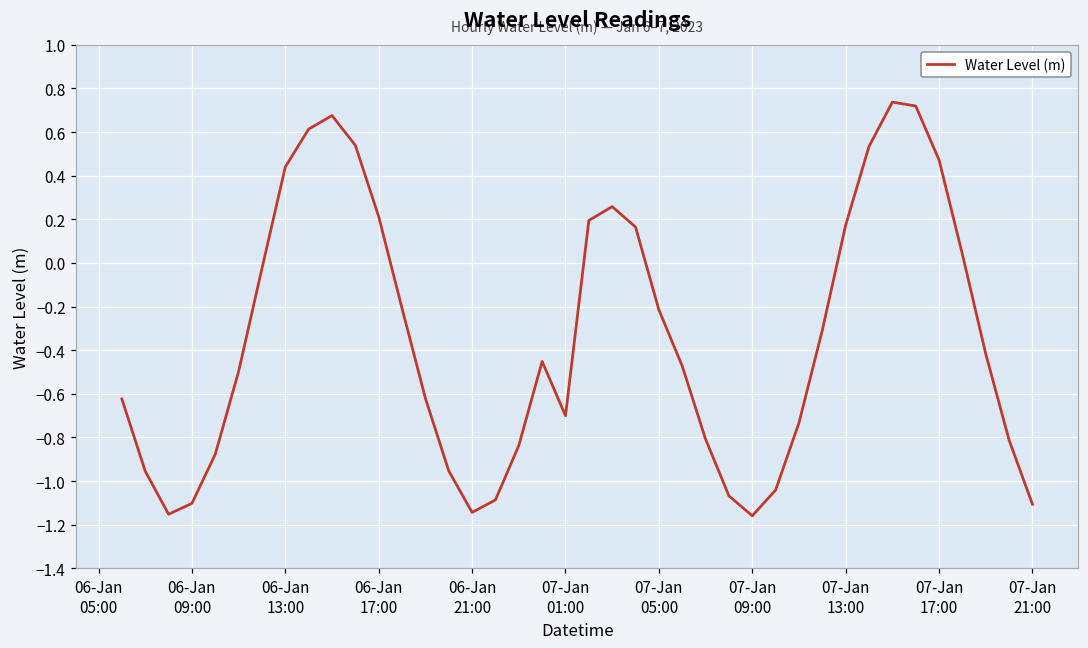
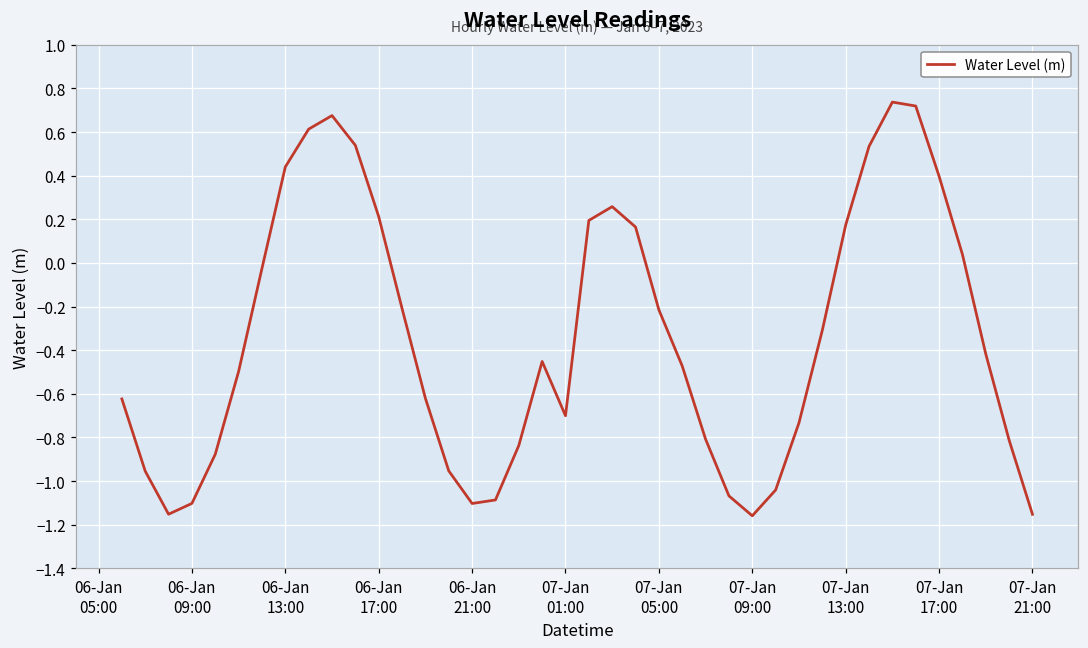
06-Jan 21:00: -1.14 -> -1.10
07-Jan 17:00: 0.47 -> 0.40
07-Jan 21:00: -1.11 -> -1.15
